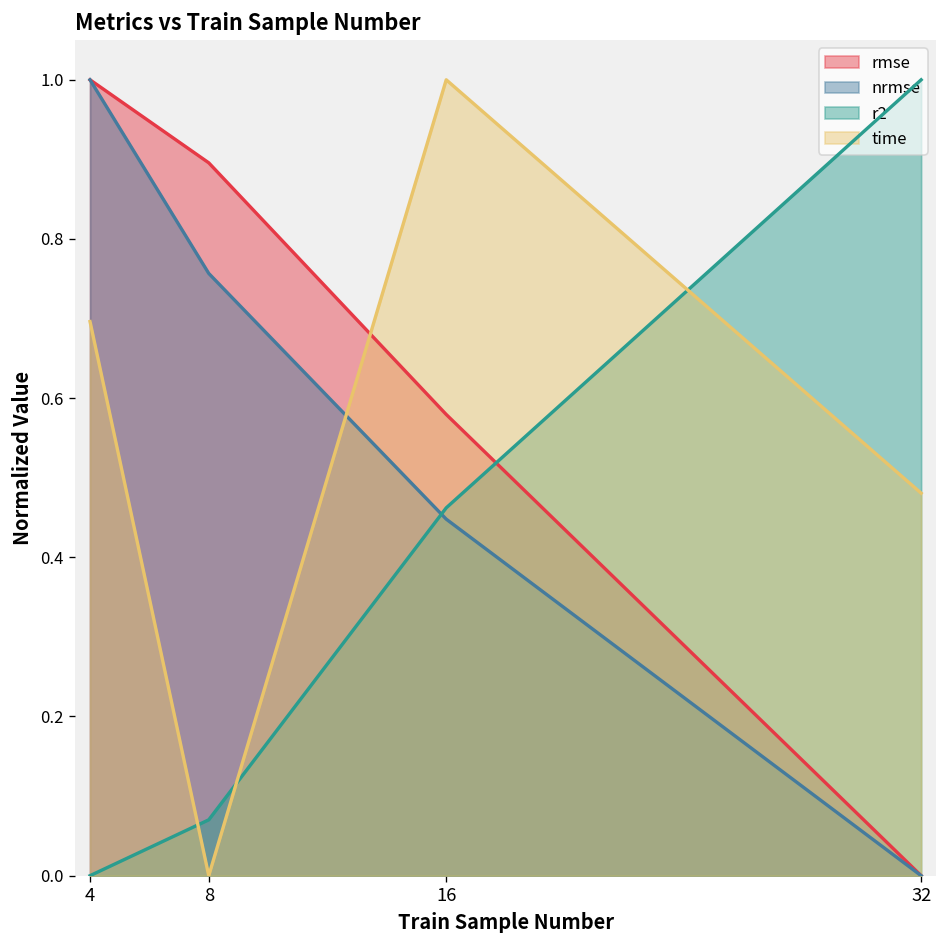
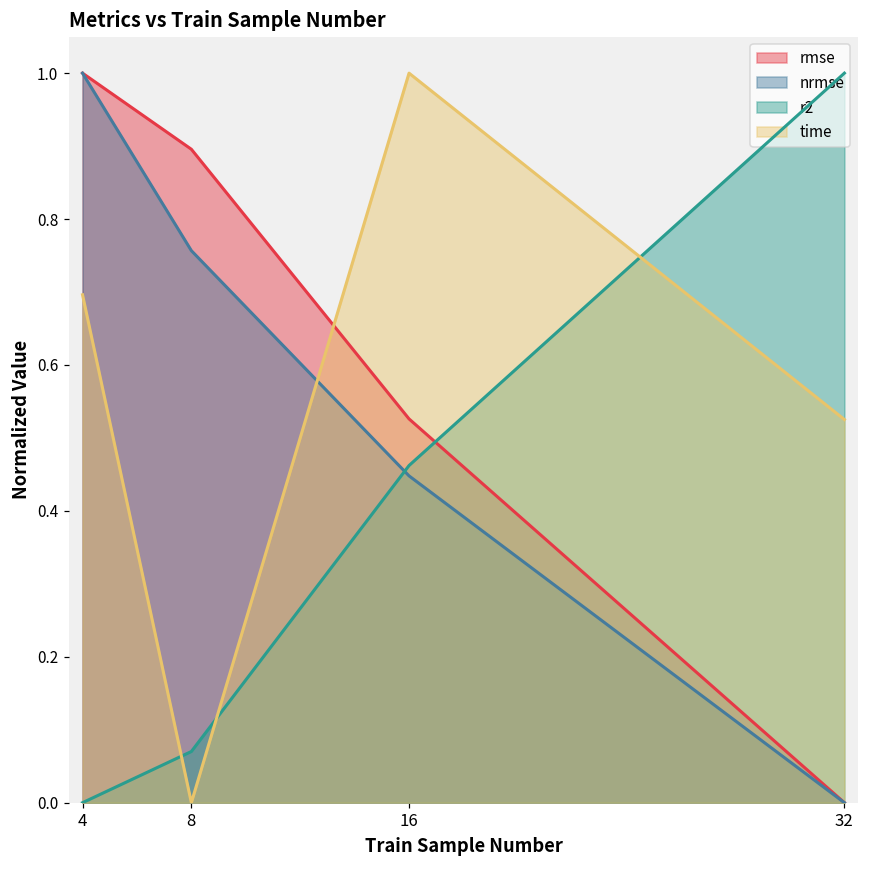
rmse, 16: 0.58 -> 0.53
time, 32: 0.48 -> 0.53
